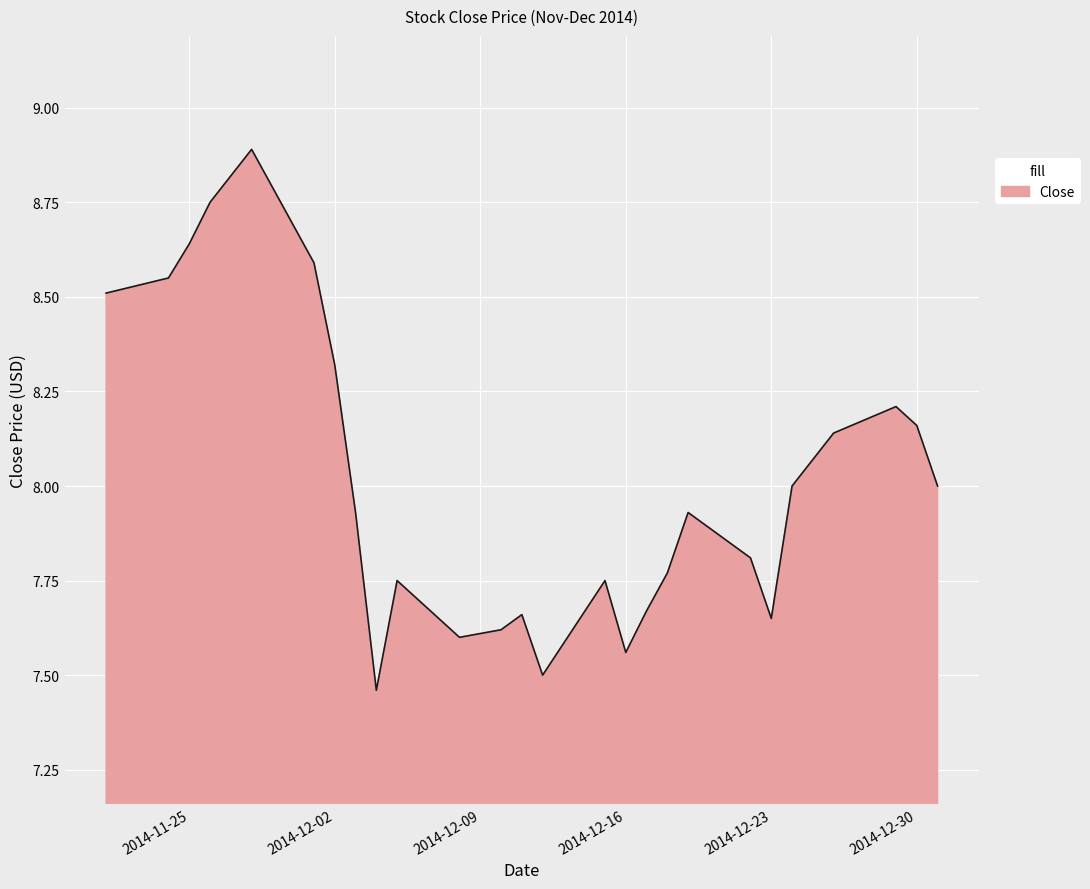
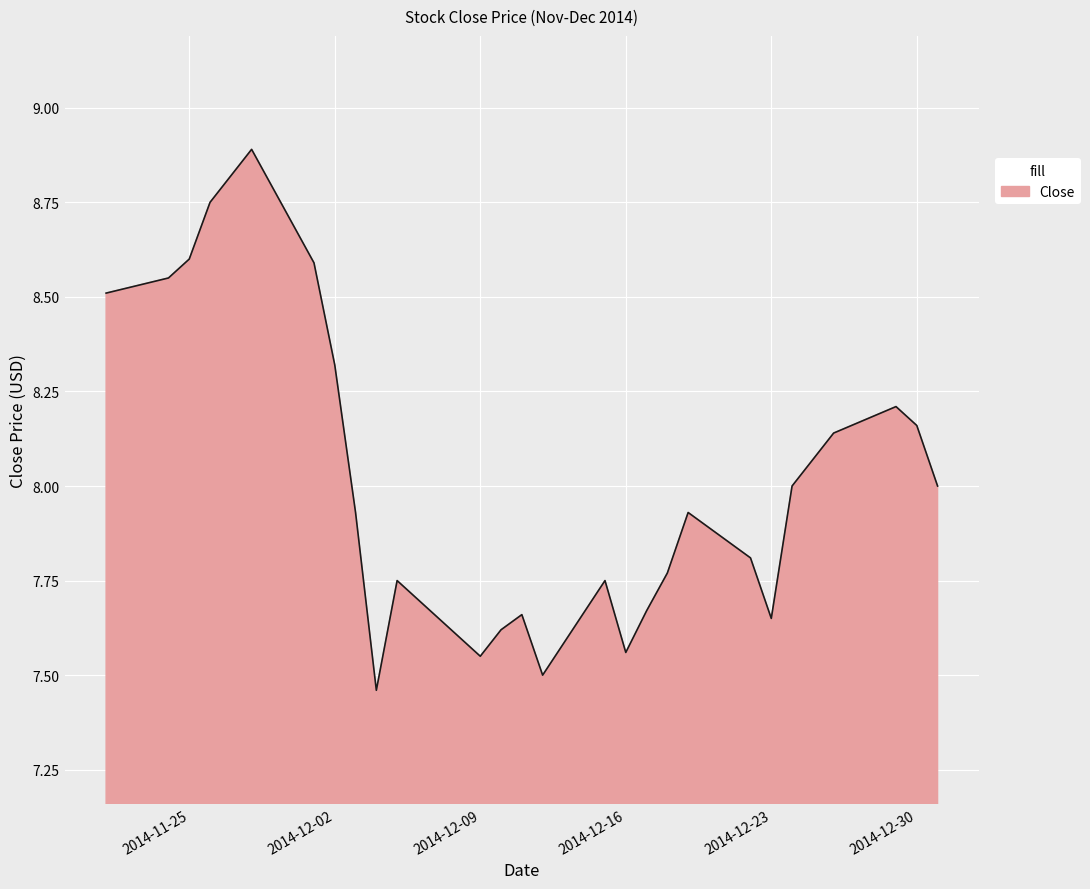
2014-11-25: 8.64 -> 8.60
2014-12-09: 7.61 -> 7.55
